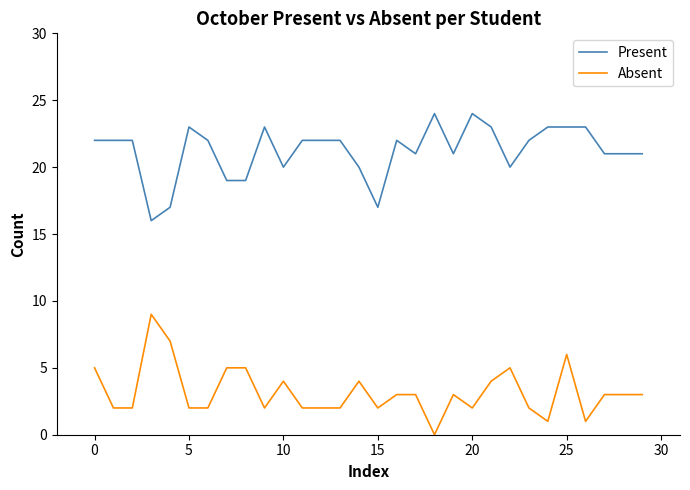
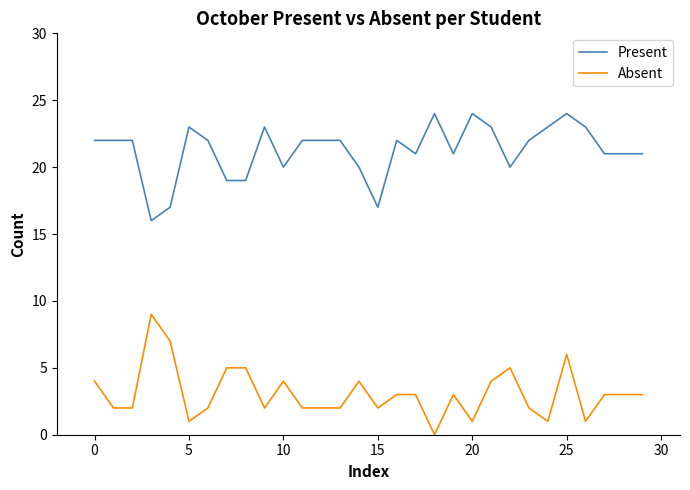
Absent, 0: 5 -> 4
Absent, 5: 2 -> 1
Absent, 20: 2 -> 1
Present, 25: 23 -> 24
